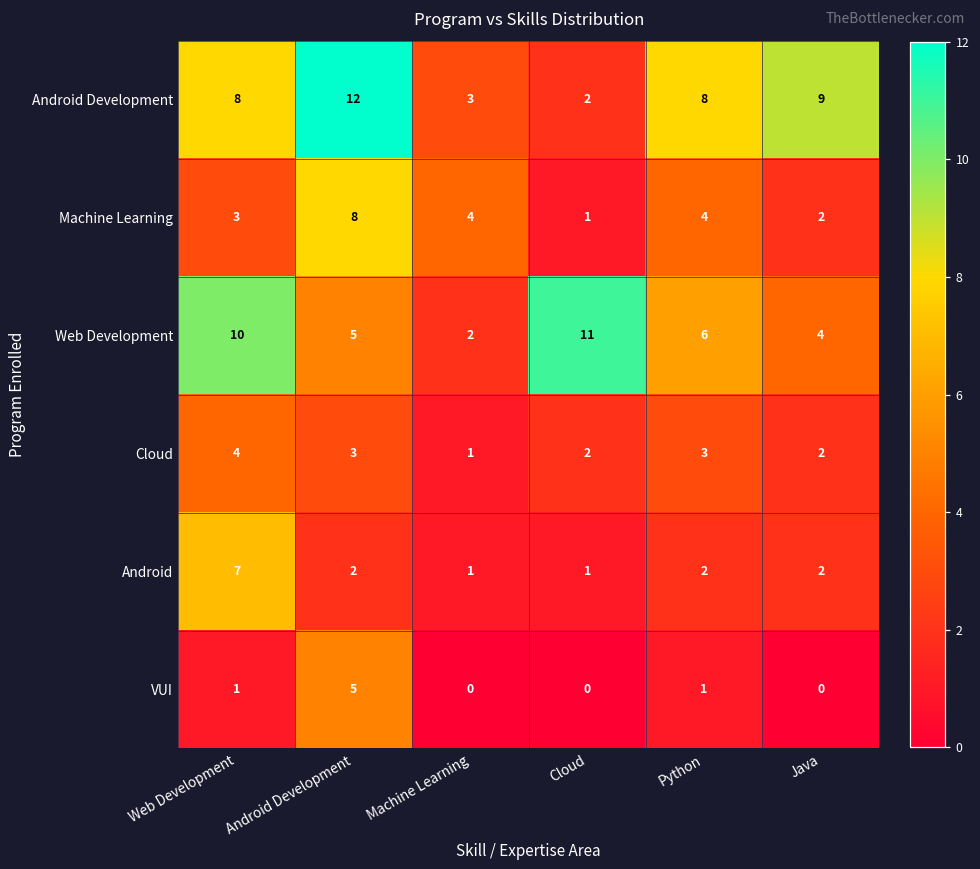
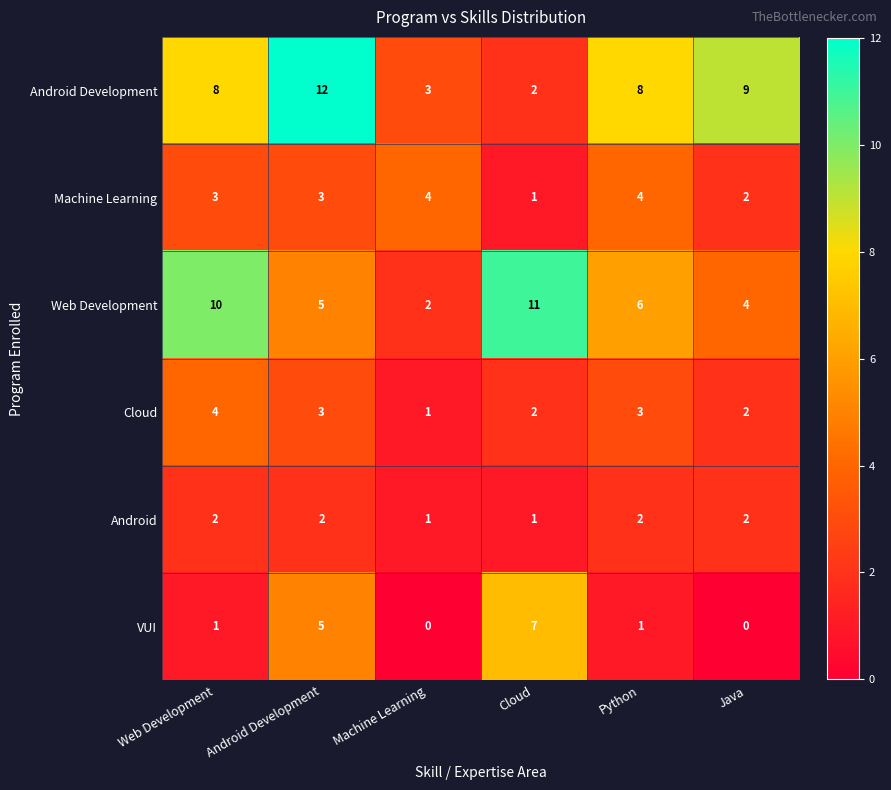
Machine Learning, Android Development: 8 -> 3
Android, Web Development: 7 -> 2
VUI, Cloud: 0 -> 7
